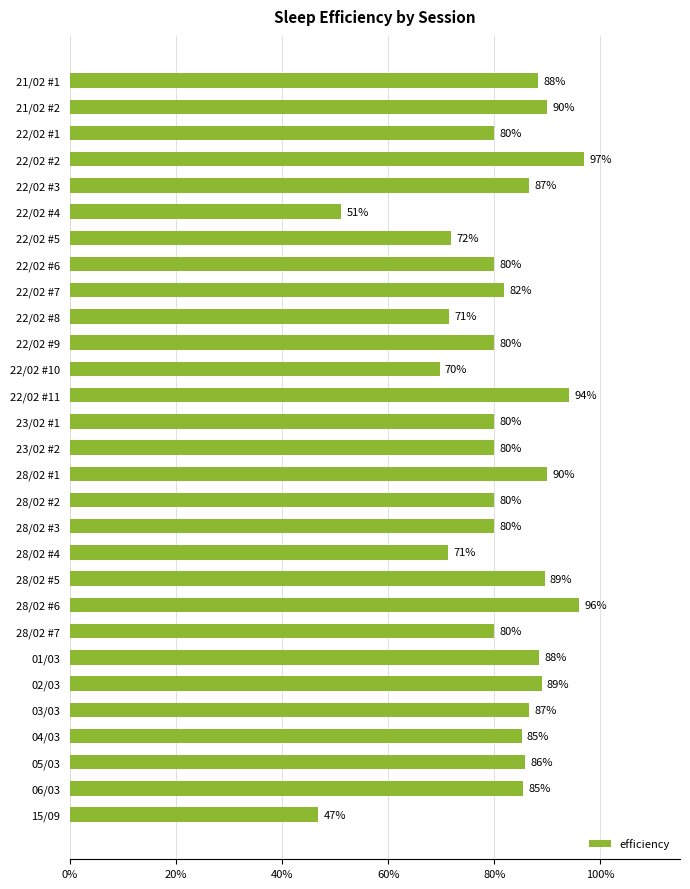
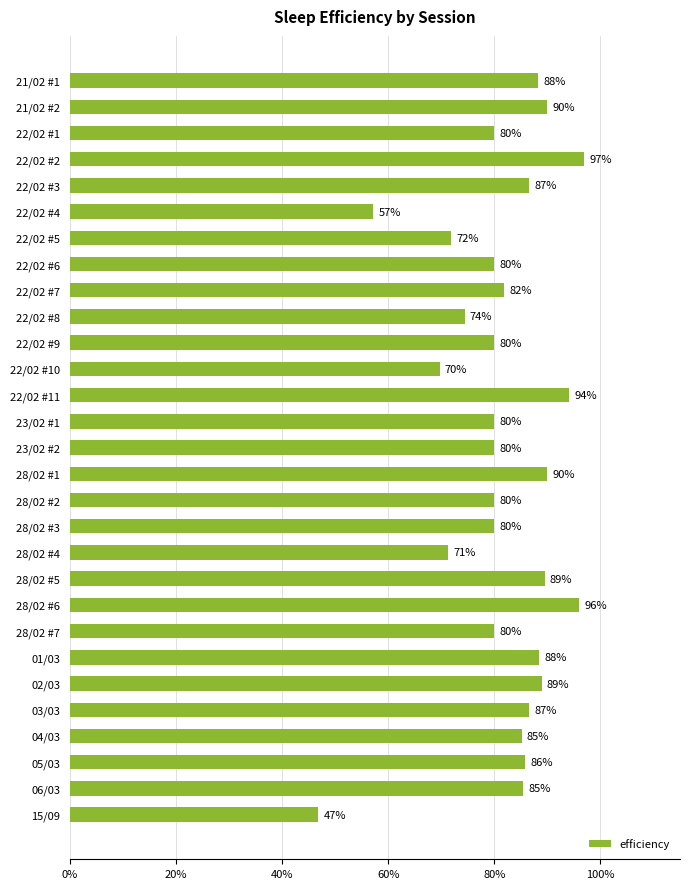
22/02 #4: 51% -> 57%
22/02 #8: 71% -> 74%
